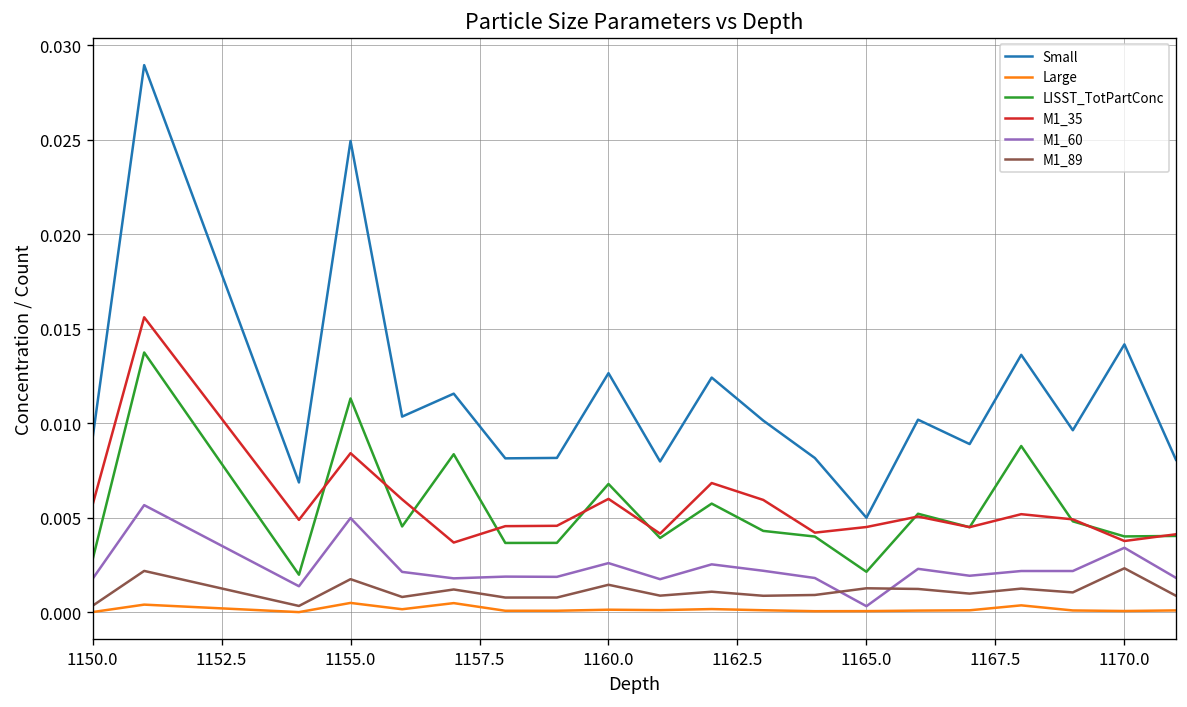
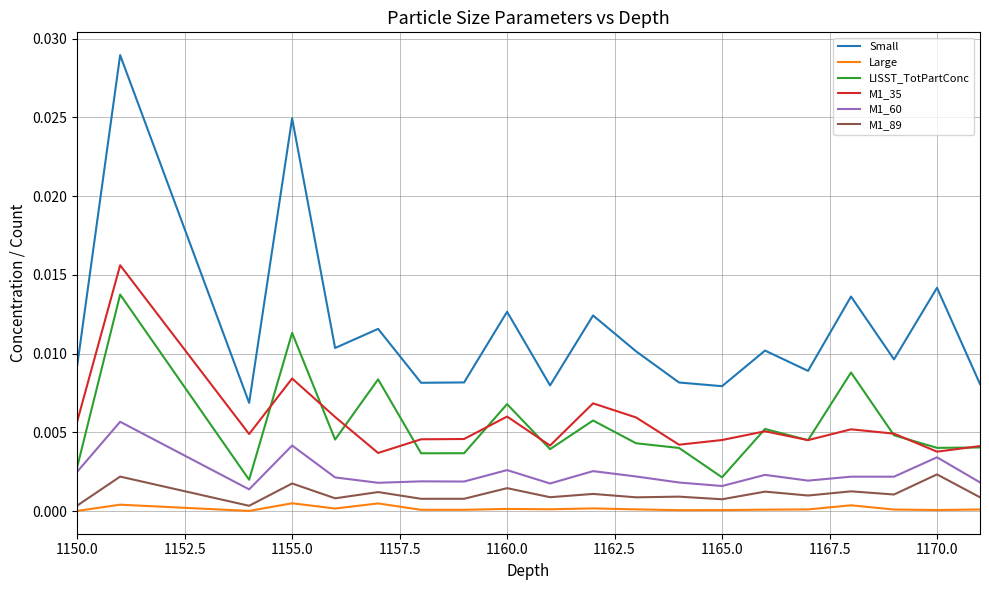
M1_60, 1150.0: 0.0018 -> 0.0025
M1_60, 1155.0: 0.0050 -> 0.0042
Small, 1165.0: 0.0050 -> 0.0079
M1_60, 1165.0: 0.0003 -> 0.0016
M1_89, 1165.0: 0.0013 -> 0.0008
